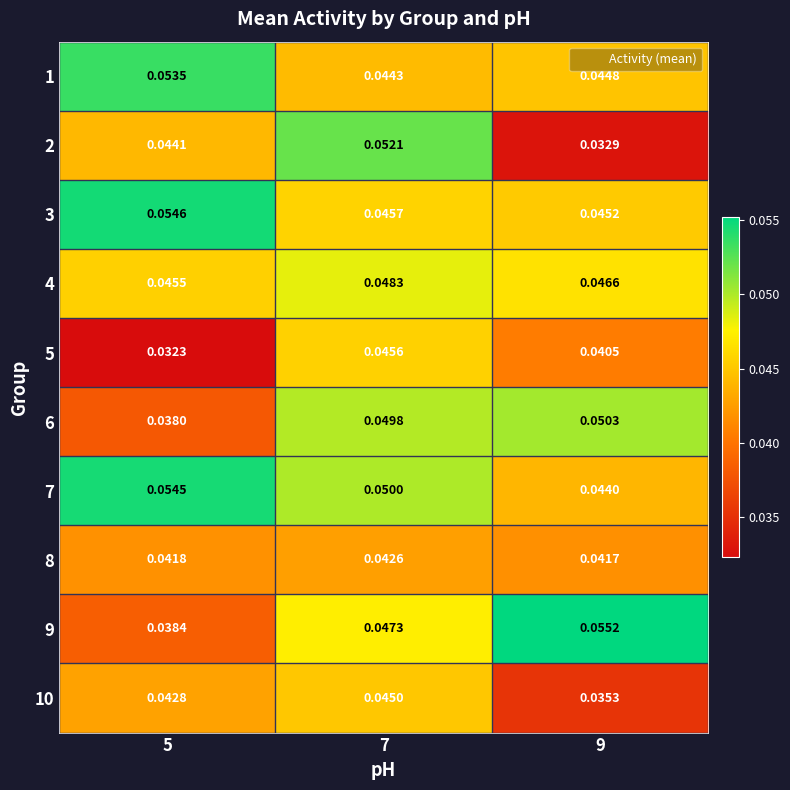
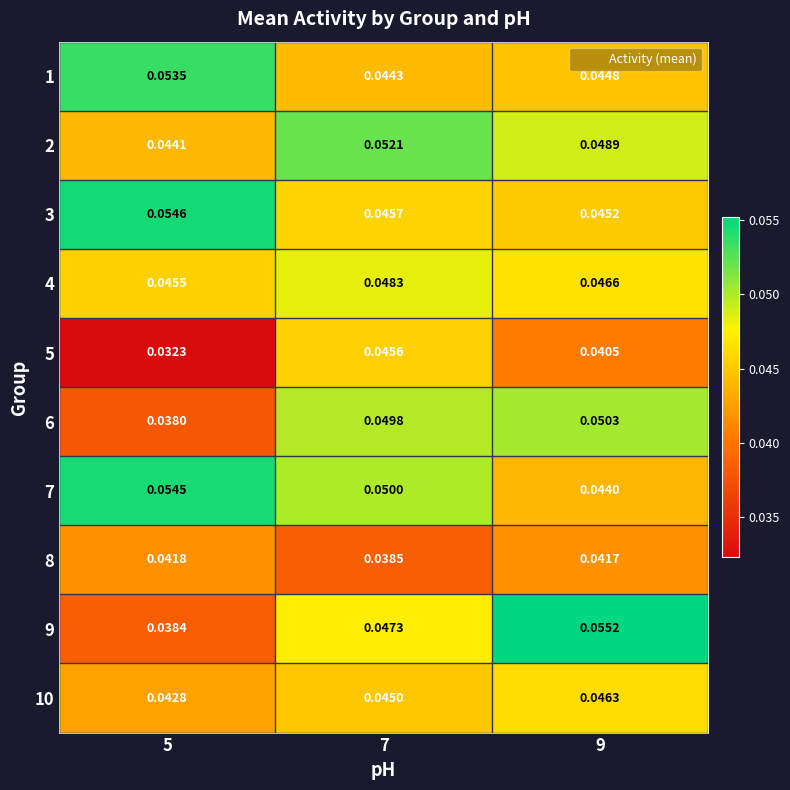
2, 9: 0.0329 -> 0.0489
8, 7: 0.0426 -> 0.0385
10, 9: 0.0353 -> 0.0463
